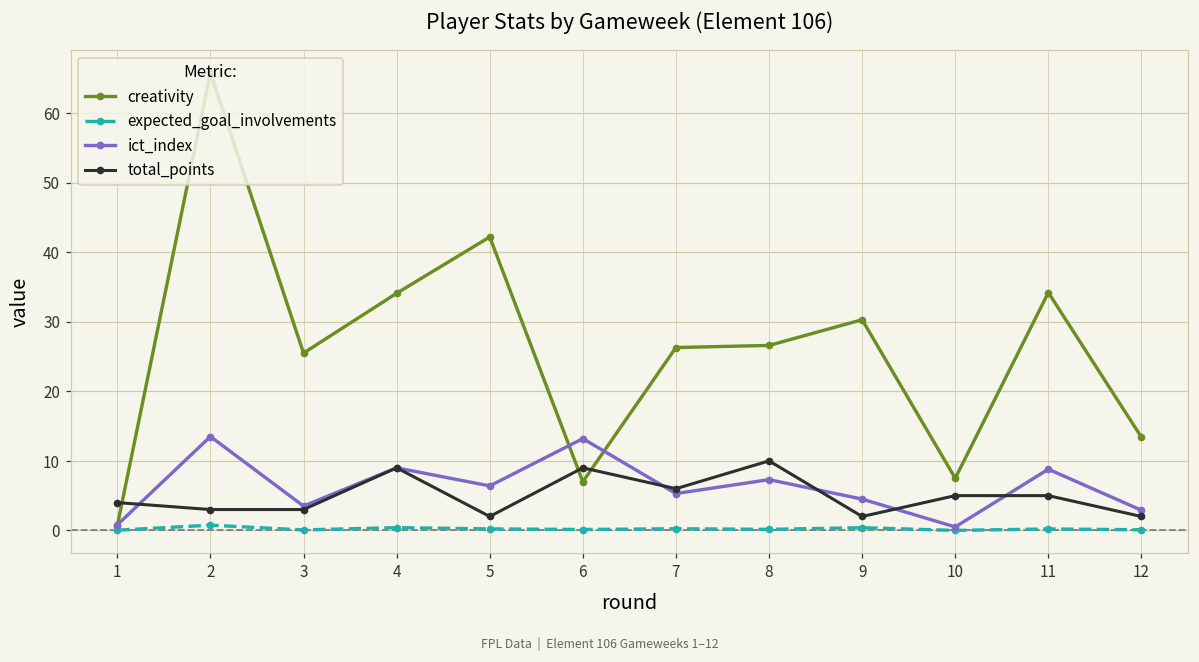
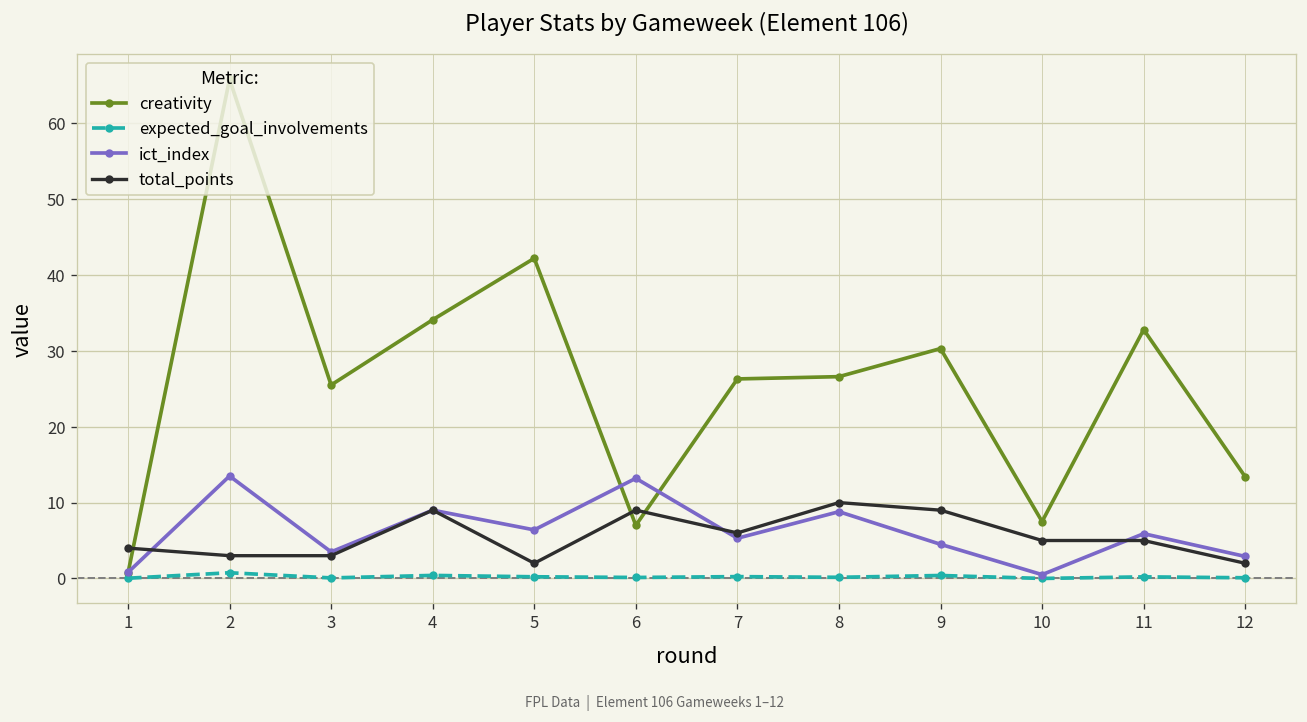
ict_index, 8: 7 -> 9
total_points, 9: 2 -> 9
creativity, 11: 34 -> 33
ict_index, 11: 9 -> 6
